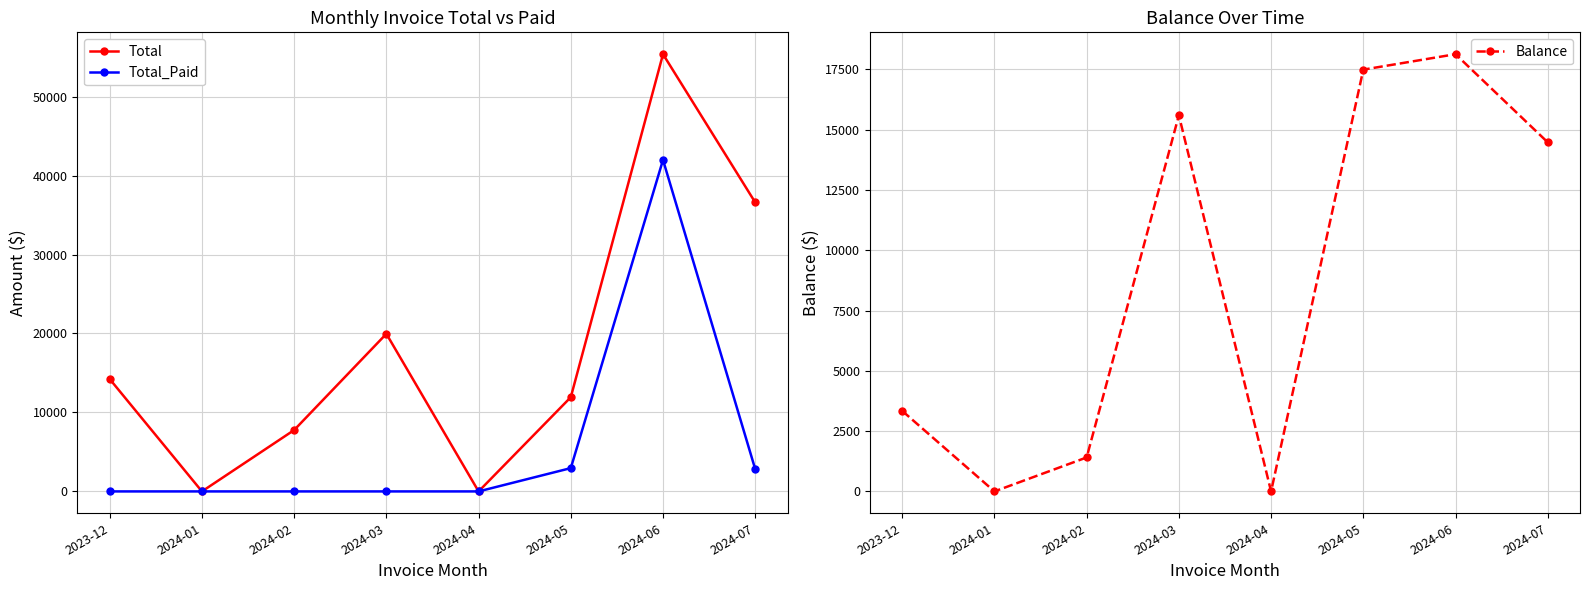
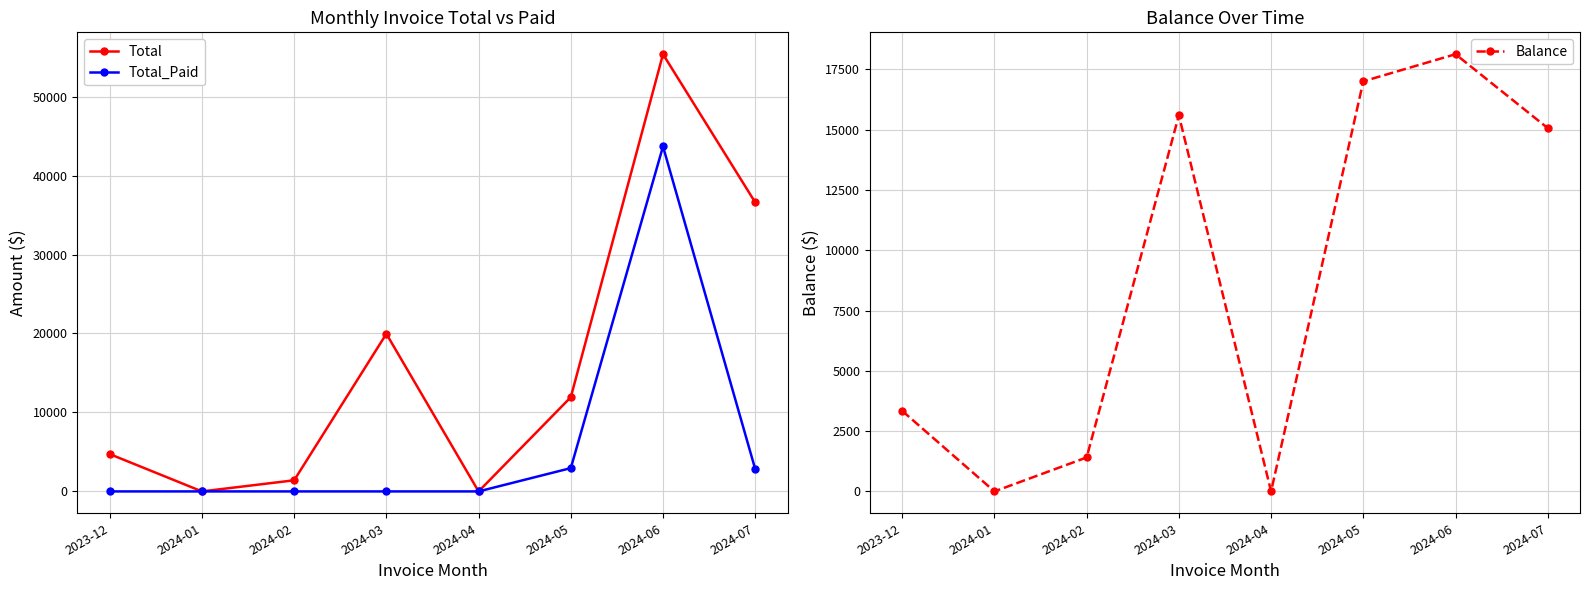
Monthly Invoice Total vs Paid, Total, 2023-12: 14000 -> 5000
Monthly Invoice Total vs Paid, Total, 2024-02: 8000 -> 1000
Monthly Invoice Total vs Paid, Total_Paid, 2024-06: 42000 -> 44000
Balance Over Time, 2024-05: 17500 -> 17000
Balance Over Time, 2024-07: 14500 -> 15100
